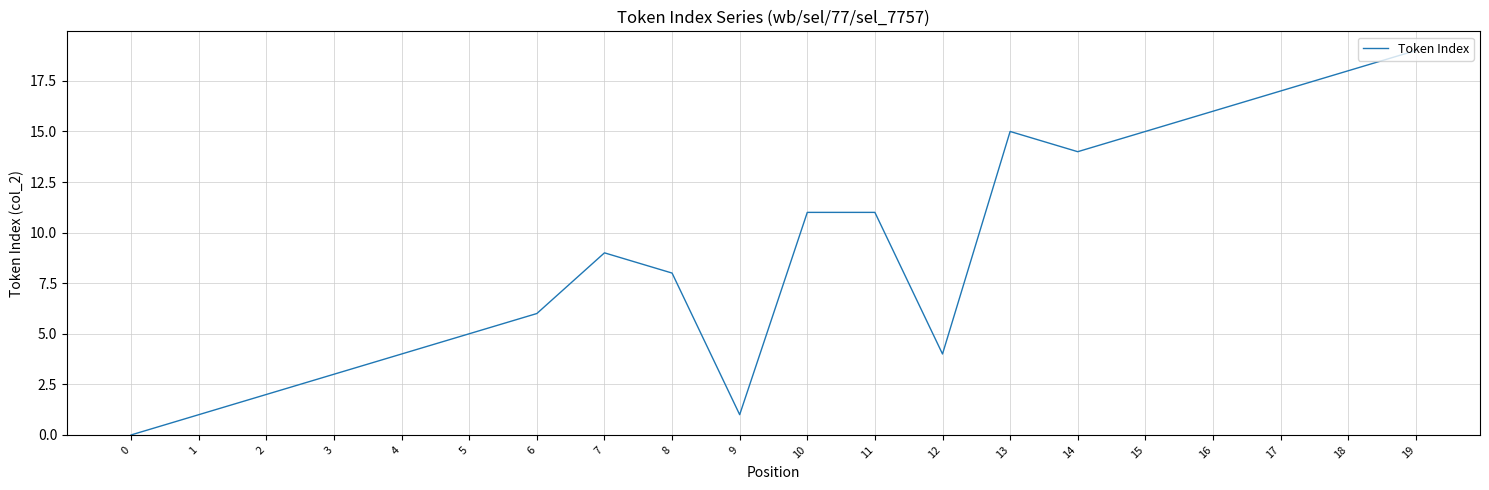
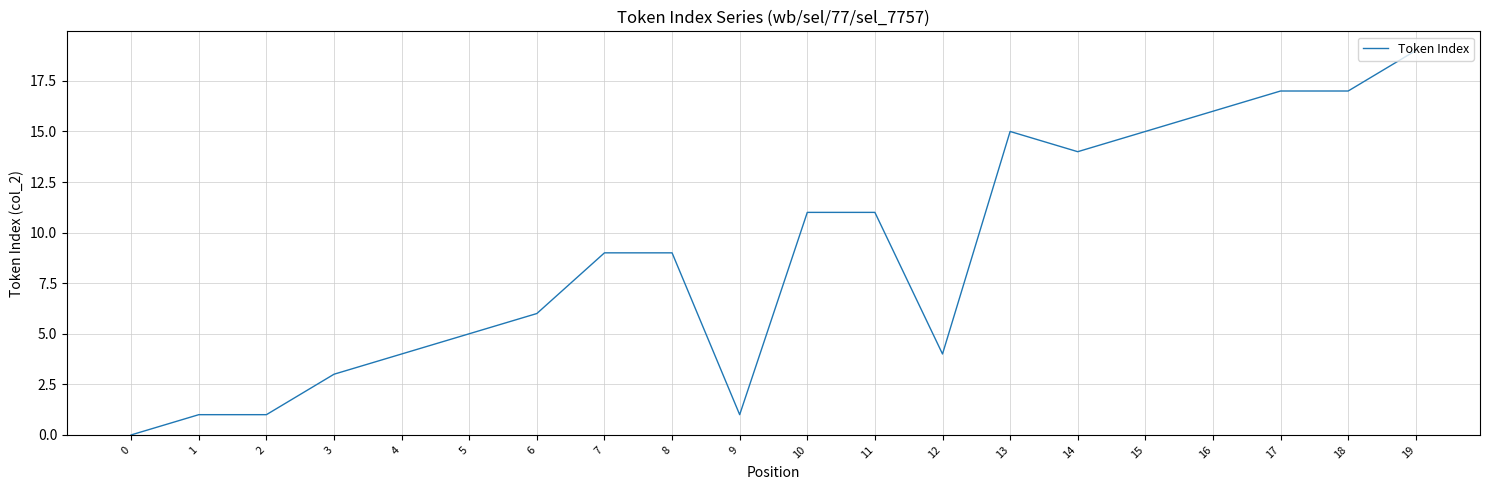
2: 2 -> 1
8: 8 -> 9
18: 18 -> 17
